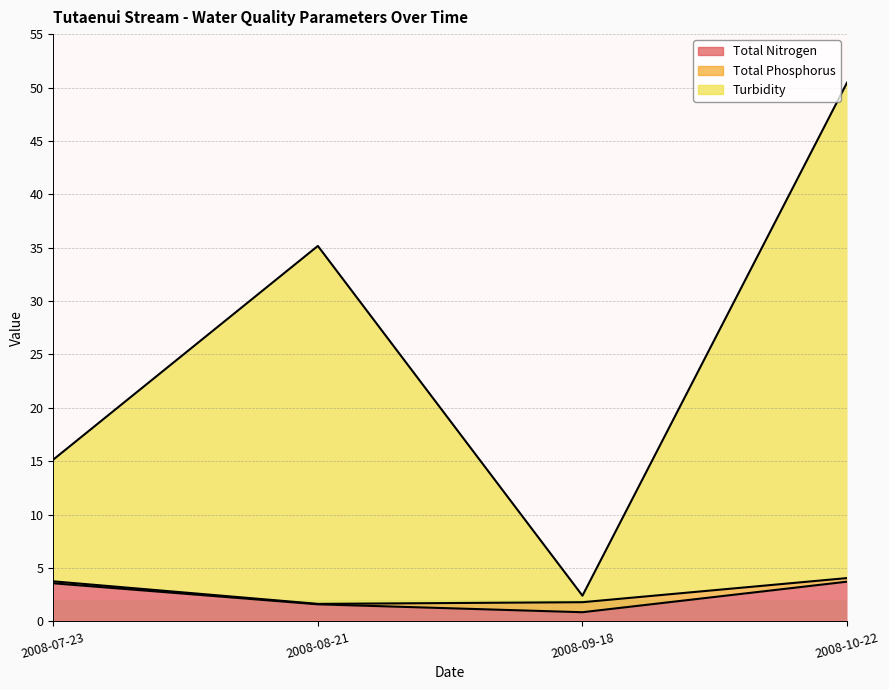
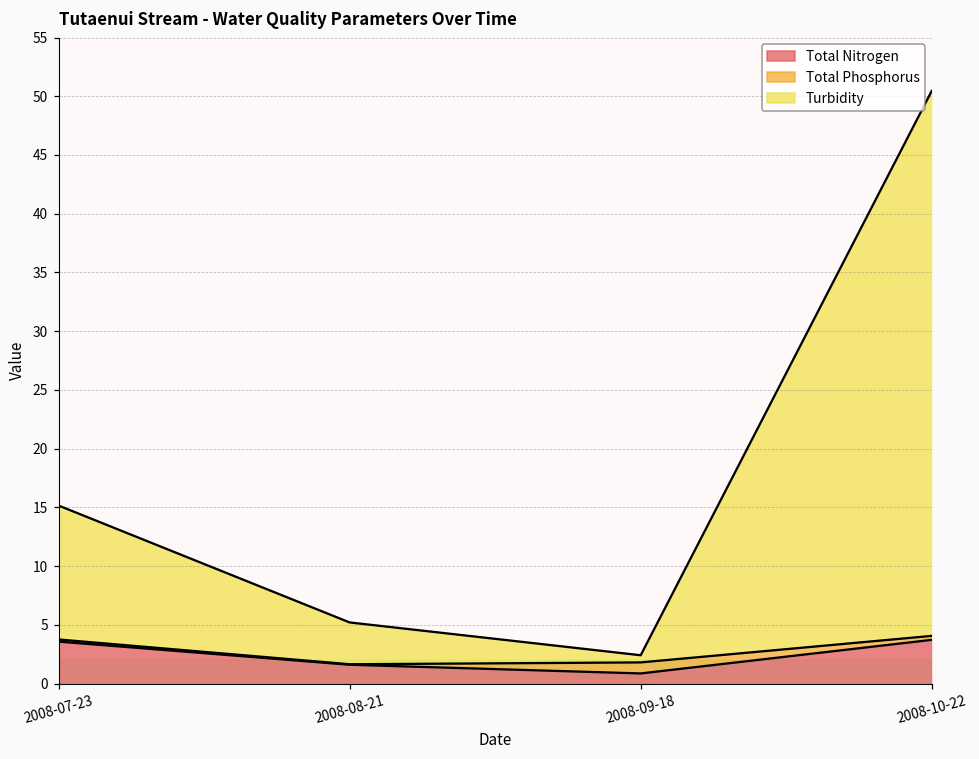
Turbidity, 2008-08-21: 33.5 -> 3.6
